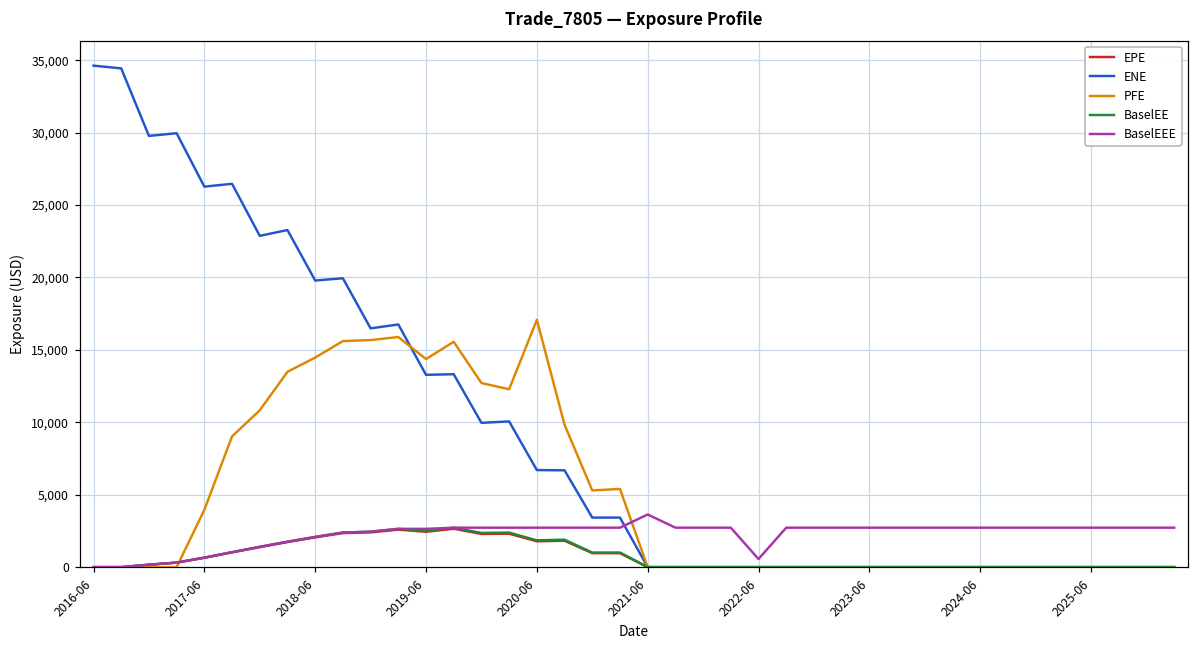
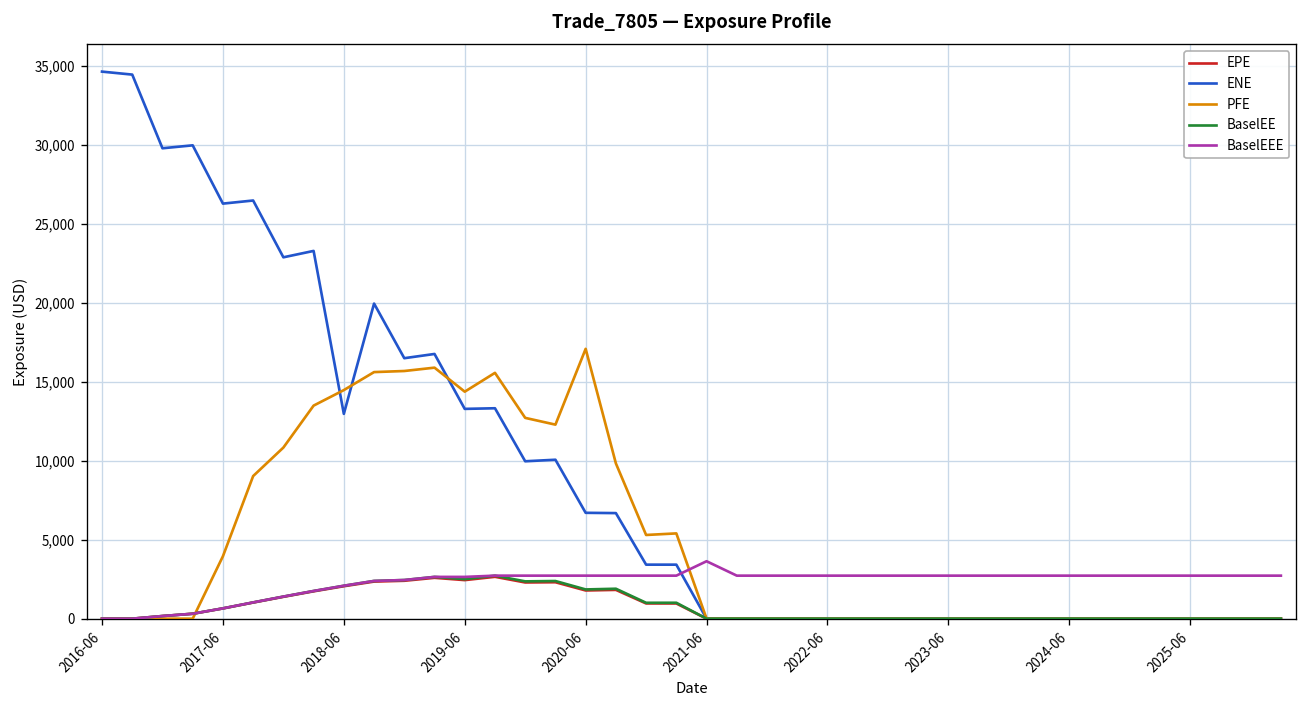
ENE, 2018-06: 19,800 -> 13,000
BaselEEE, 2022-06: 600 -> 2,700
